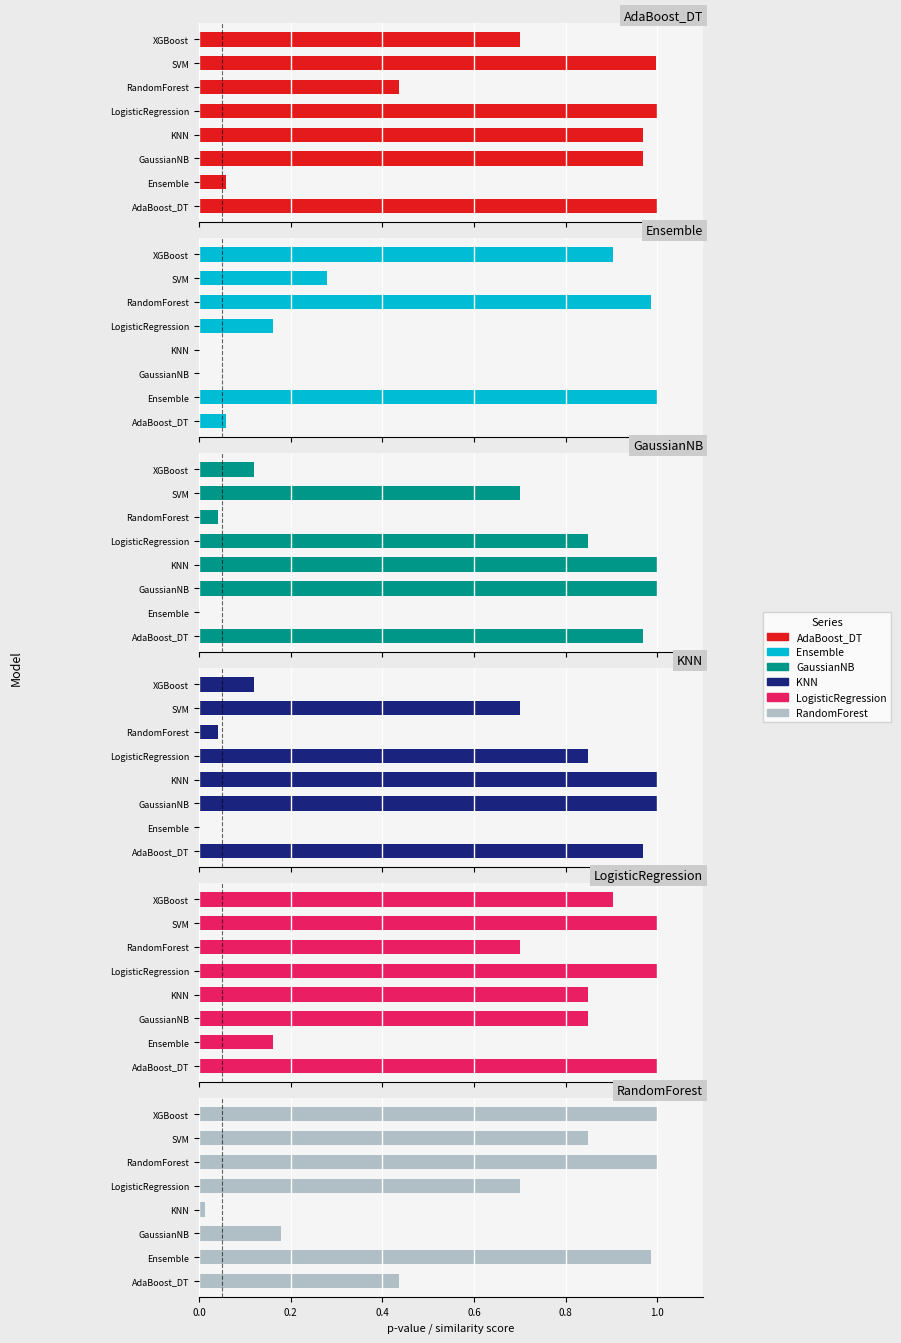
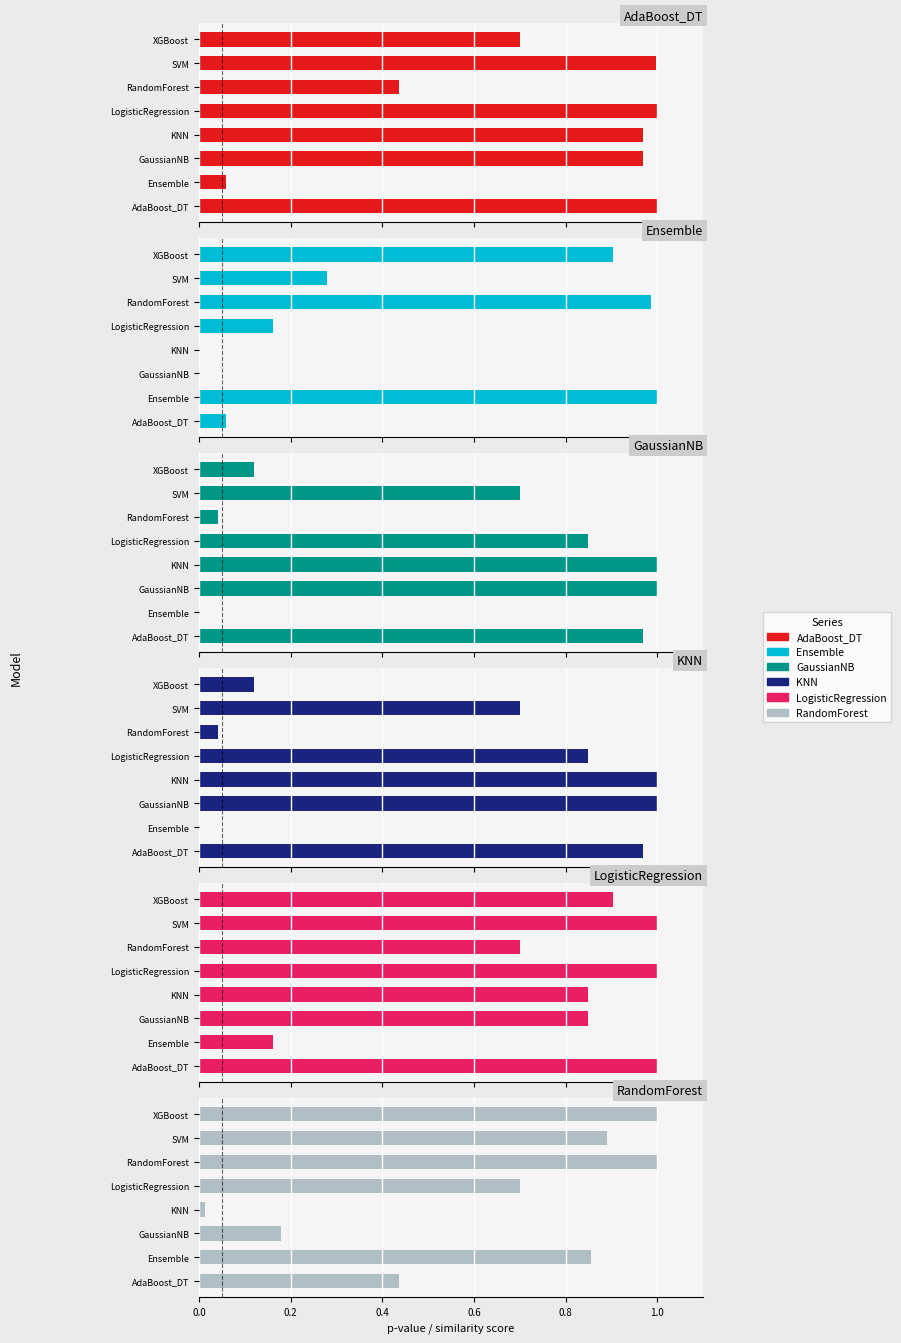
RandomForest, SVM: 0.85 -> 0.89
RandomForest, Ensemble: 0.99 -> 0.85
